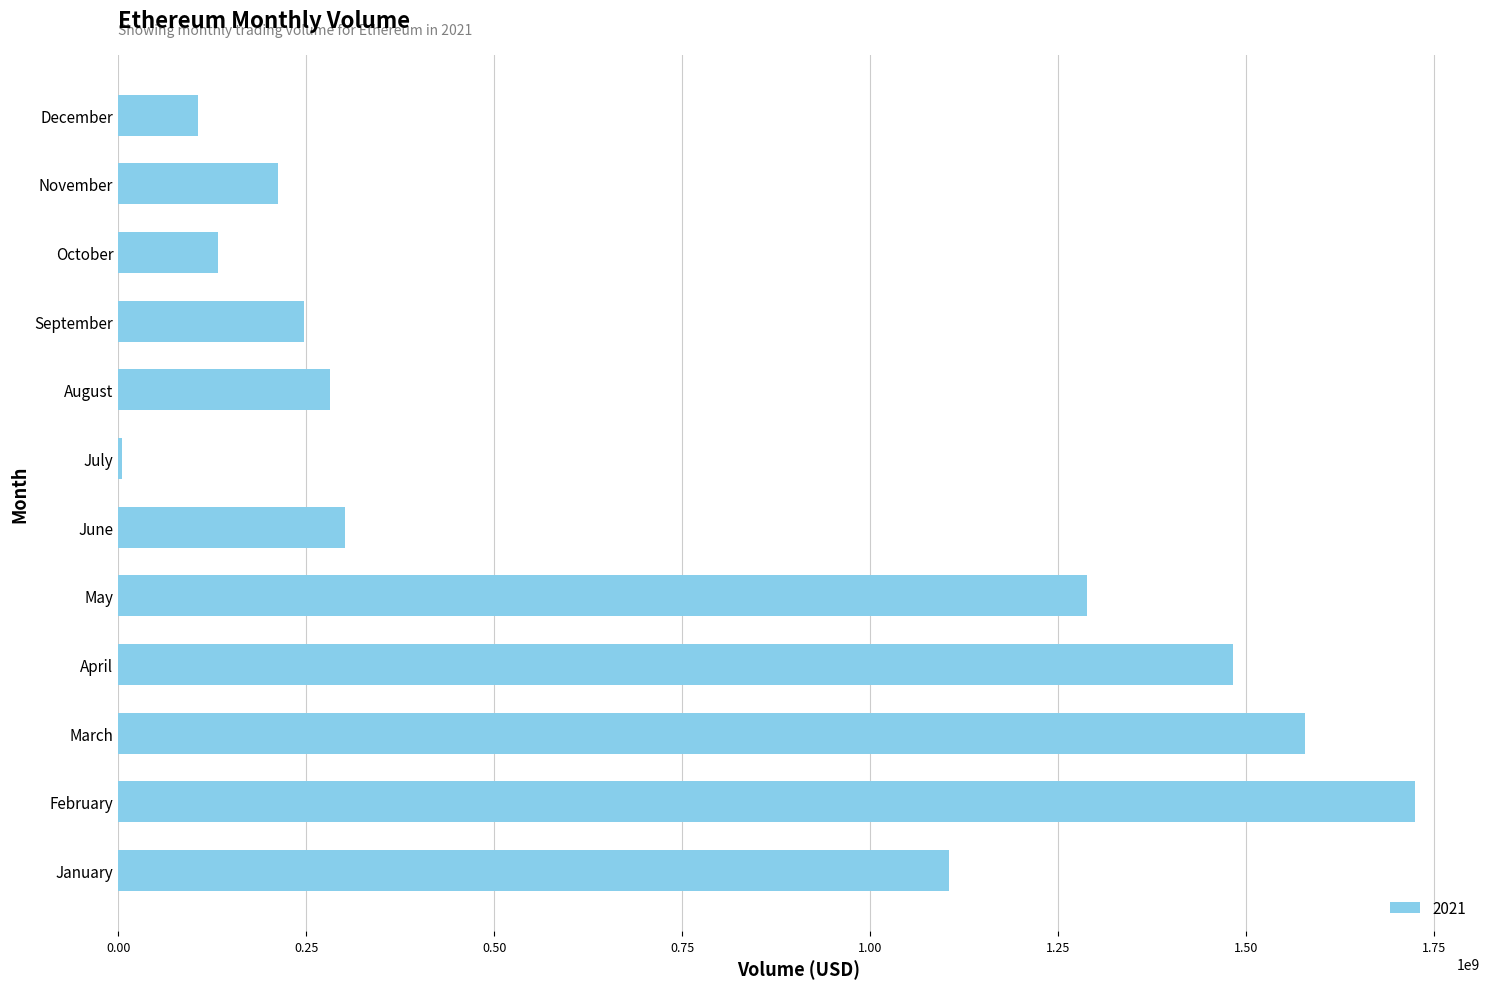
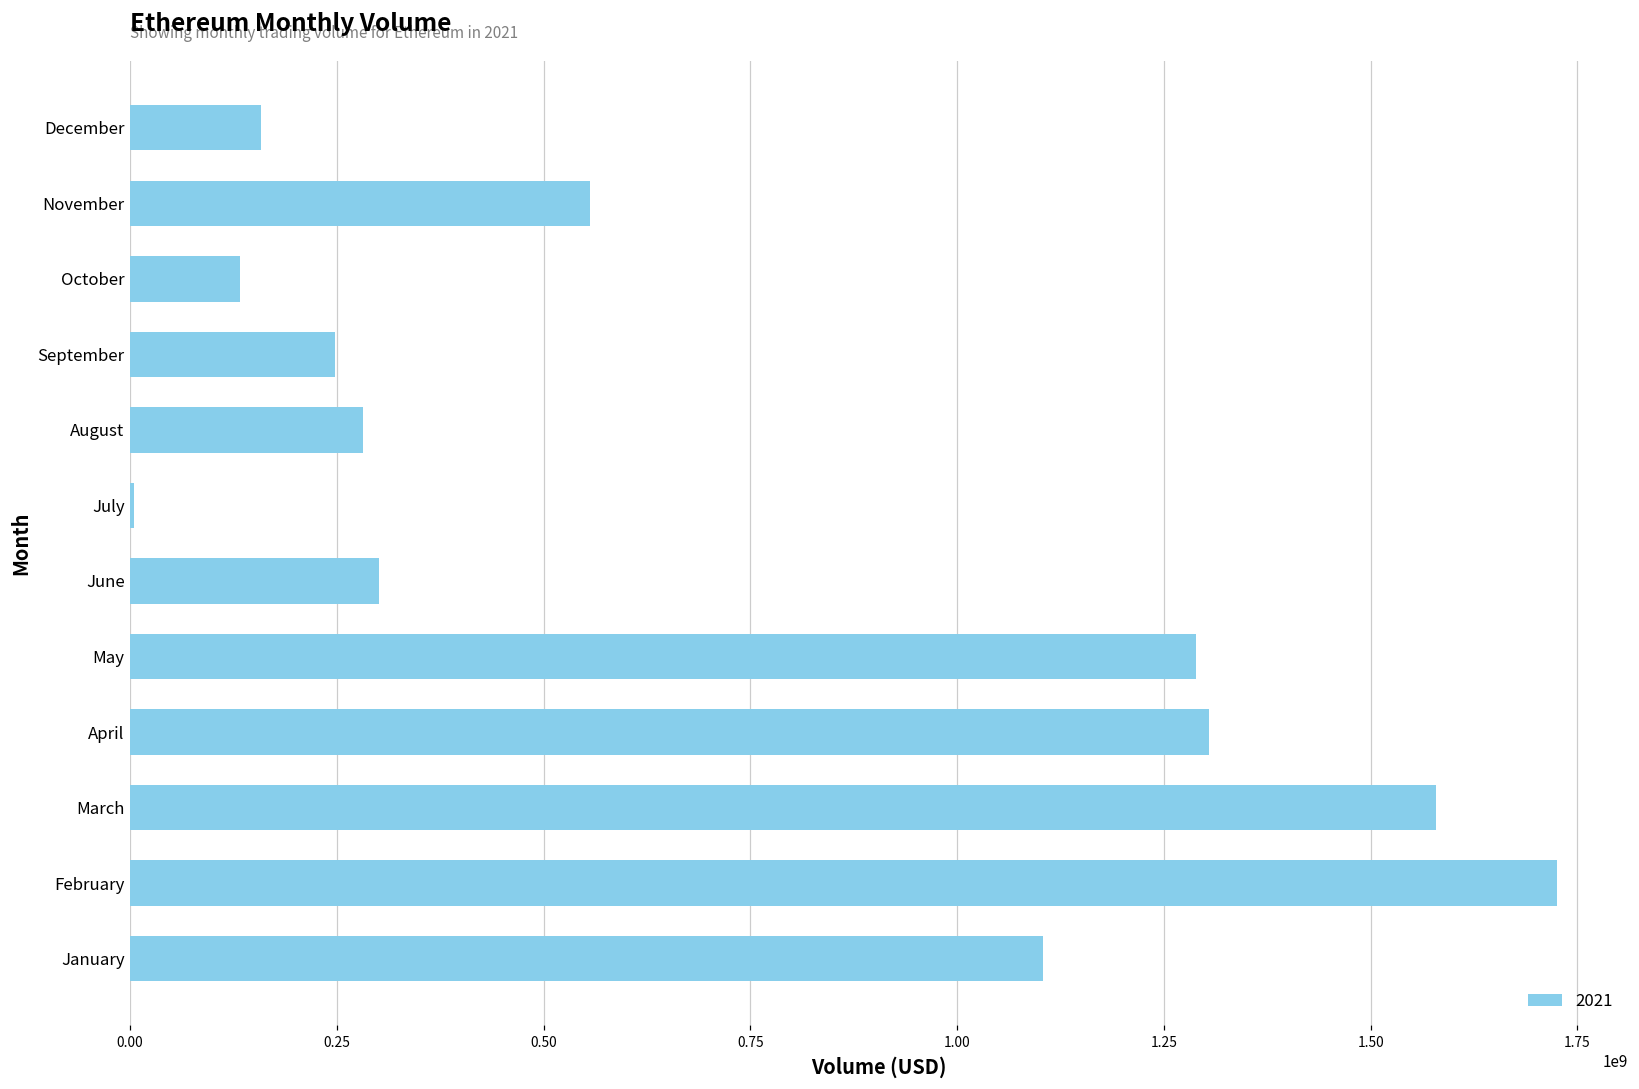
December: 110000000 -> 160000000
November: 210000000 -> 560000000
April: 1480000000 -> 1300000000
